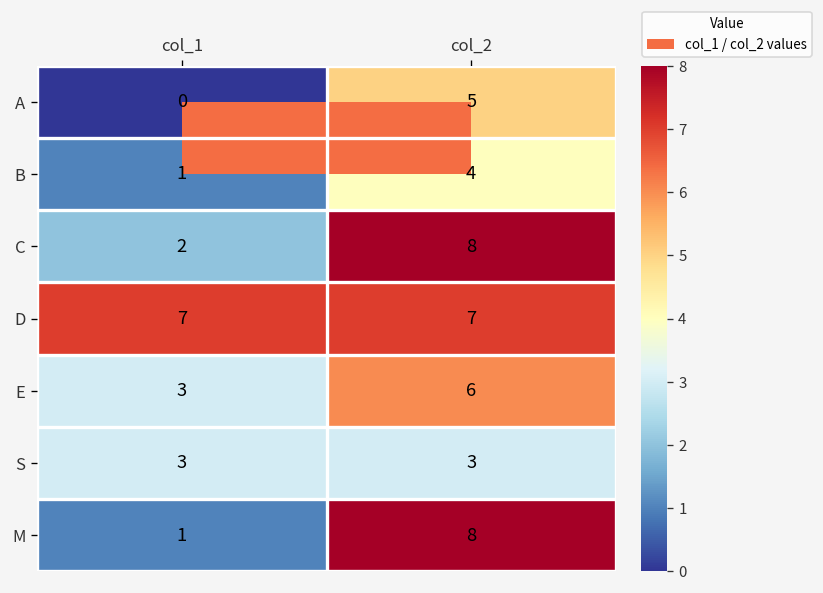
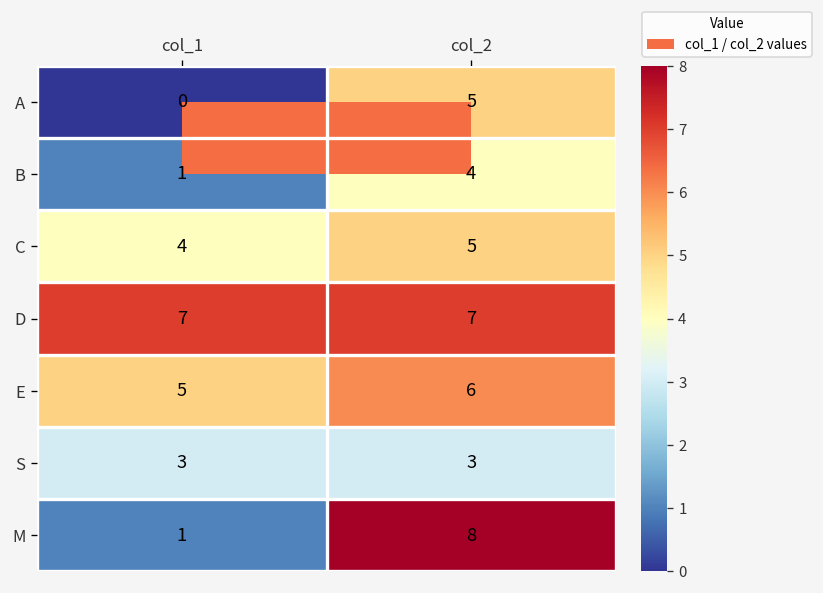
C, col_1: 2 -> 4
C, col_2: 8 -> 5
E, col_1: 3 -> 5
